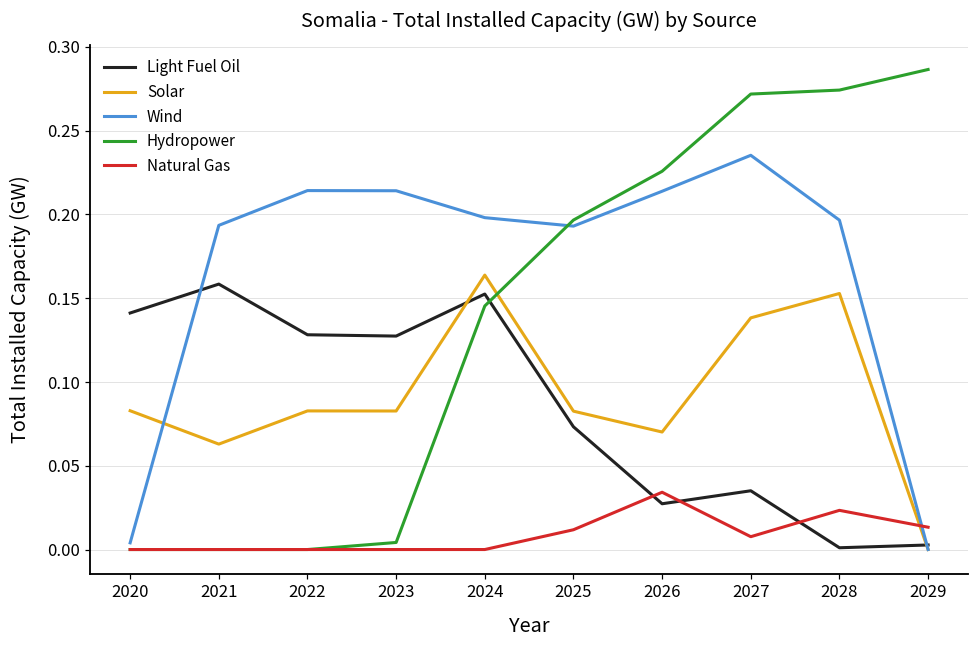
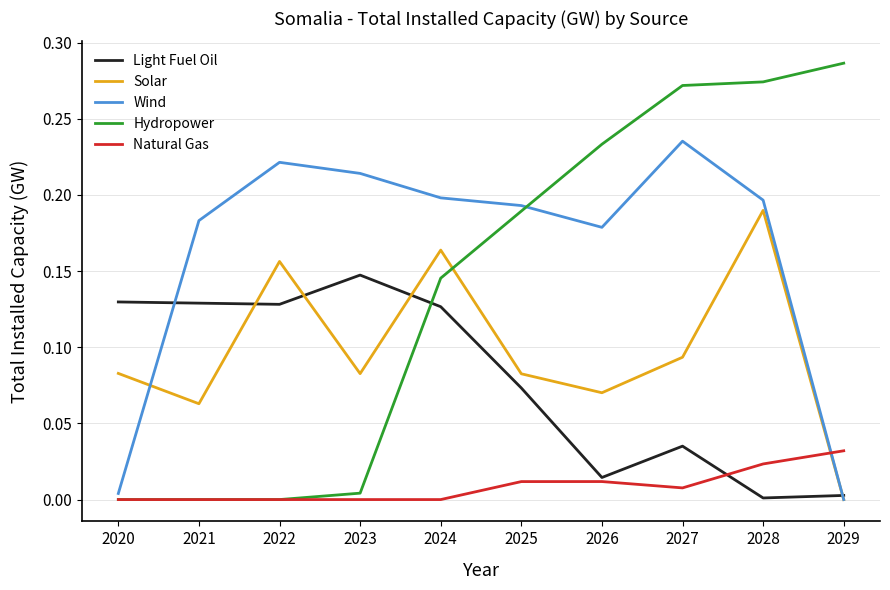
Light Fuel Oil, 2020: 0.141 -> 0.130
Light Fuel Oil, 2021: 0.158 -> 0.129
Wind, 2021: 0.194 -> 0.183
Solar, 2022: 0.083 -> 0.156
Wind, 2022: 0.214 -> 0.221
Light Fuel Oil, 2023: 0.127 -> 0.147
Light Fuel Oil, 2024: 0.153 -> 0.127
Hydropower, 2025: 0.197 -> 0.189
Light Fuel Oil, 2026: 0.027 -> 0.014
Wind, 2026: 0.214 -> 0.179
Hydropower, 2026: 0.226 -> 0.233
Natural Gas, 2026: 0.034 -> 0.012
Solar, 2027: 0.138 -> 0.093
Solar, 2028: 0.153 -> 0.190
Natural Gas, 2029: 0.013 -> 0.032
